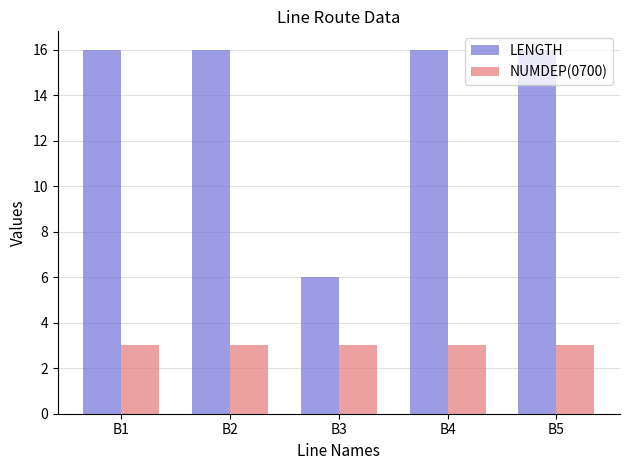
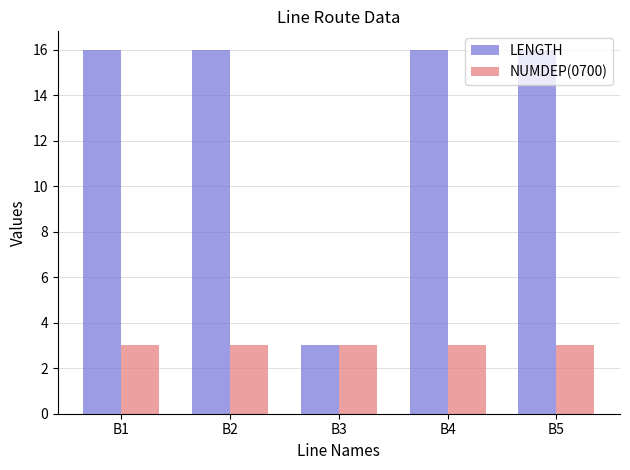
LENGTH, B3: 6 -> 3
